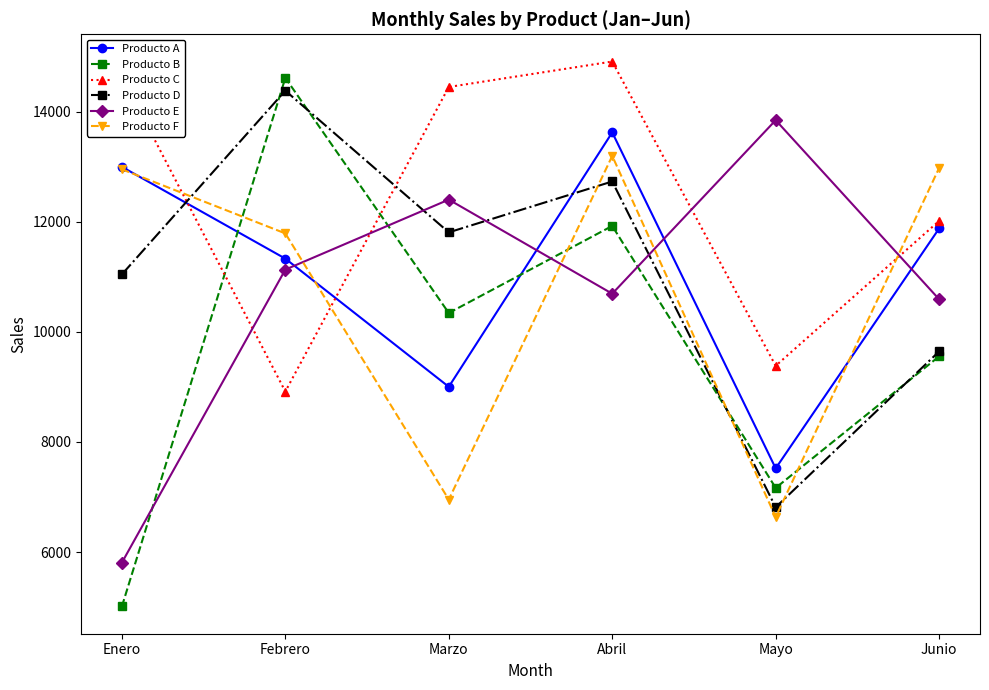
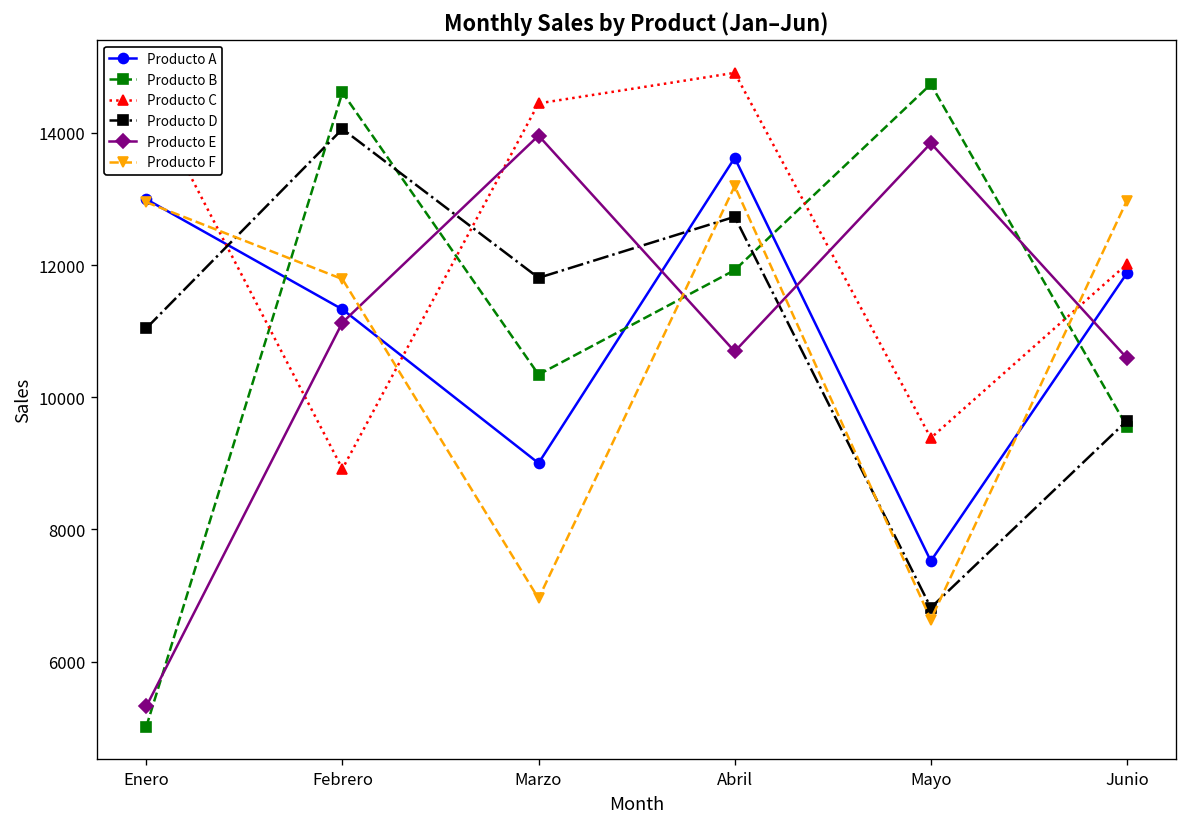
Producto E, Enero: 5800 -> 5300
Producto D, Febrero: 14400 -> 14100
Producto E, Marzo: 12400 -> 14000
Producto B, Mayo: 7200 -> 14700
